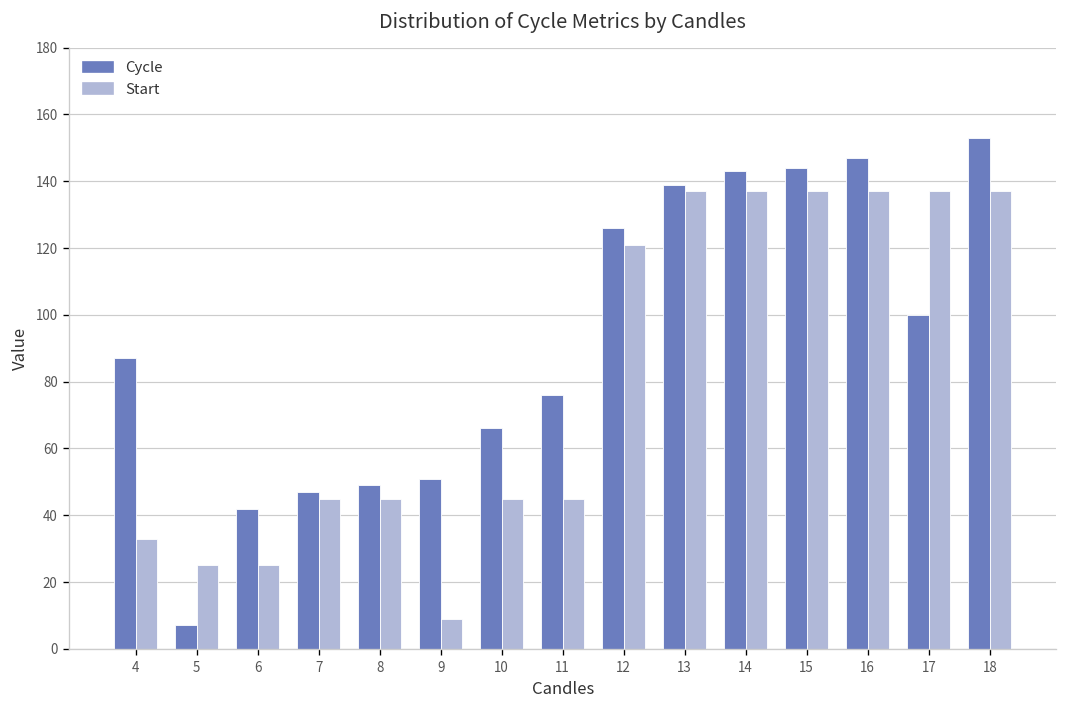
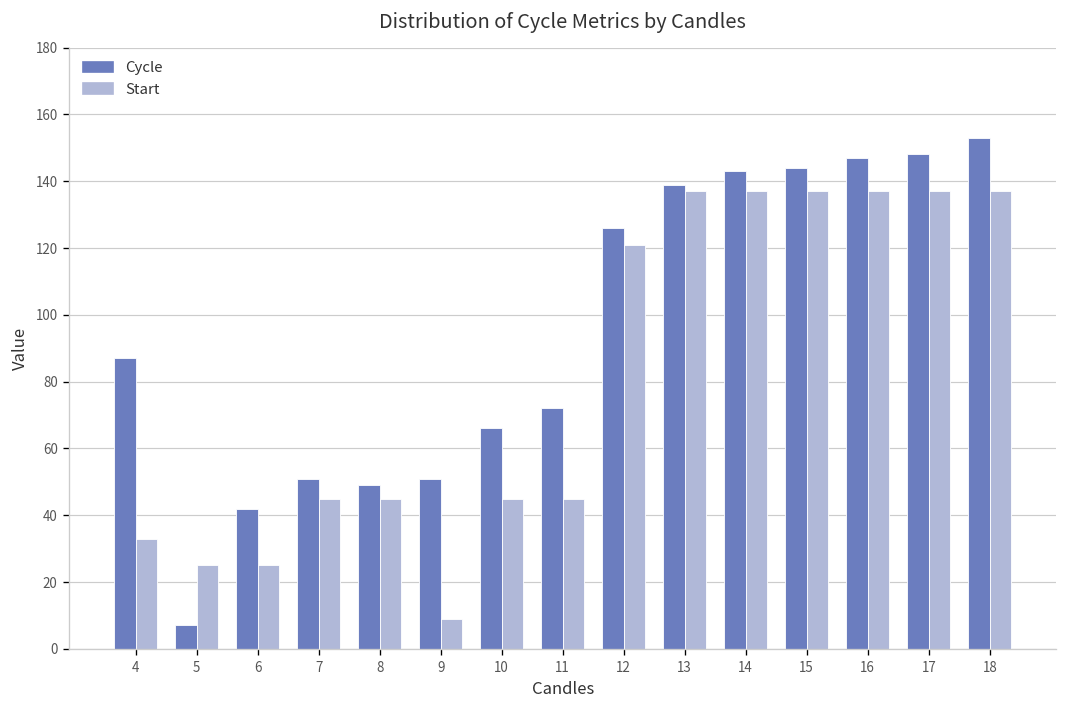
Cycle, 7: 47 -> 51
Cycle, 11: 76 -> 72
Cycle, 17: 100 -> 148
